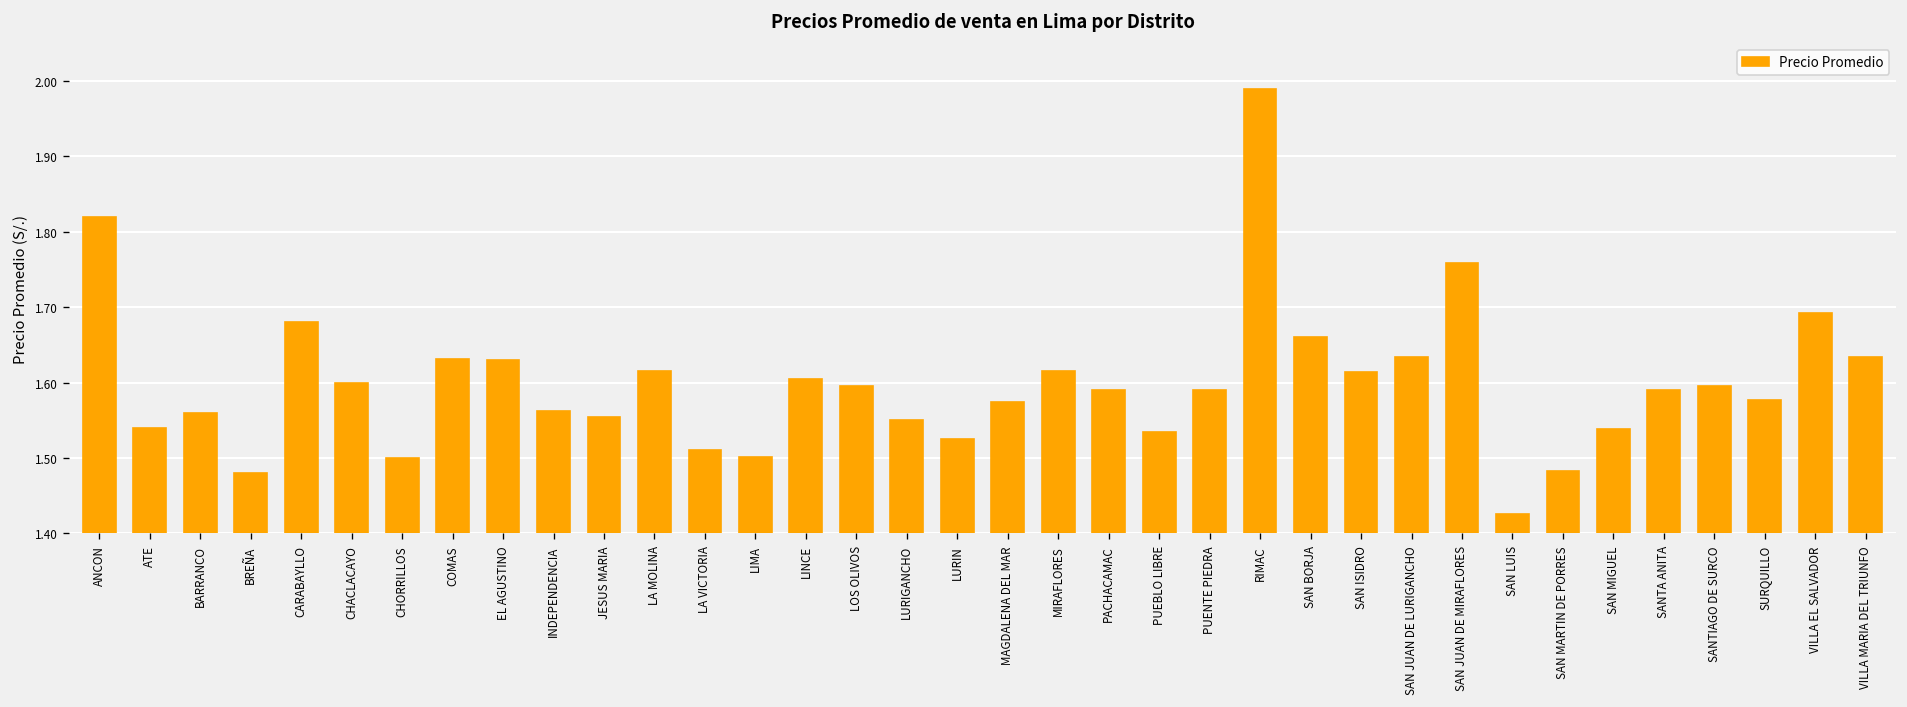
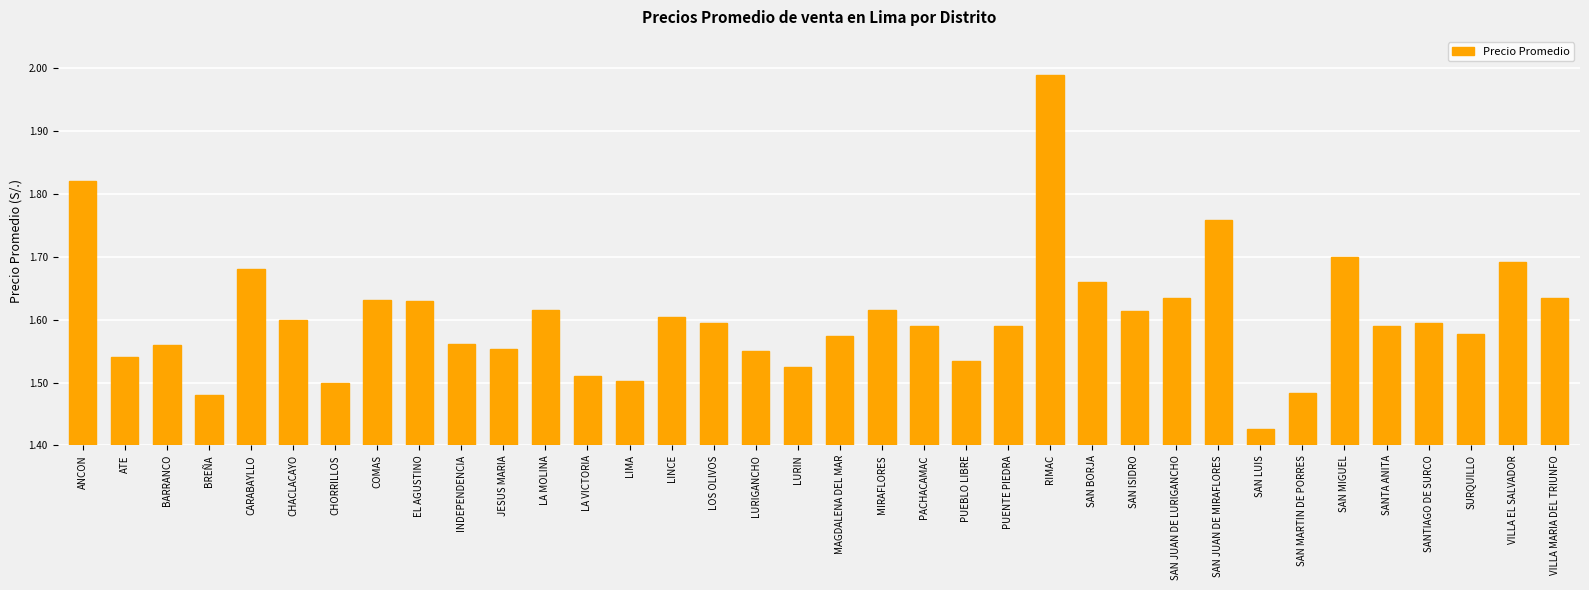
SAN MIGUEL: 1.54 -> 1.70
